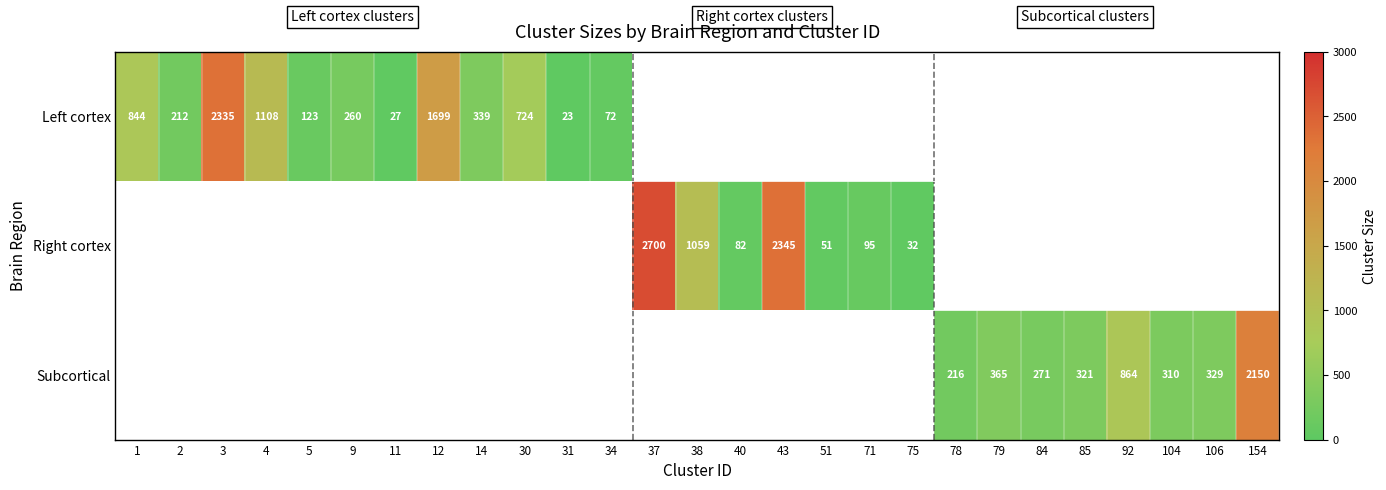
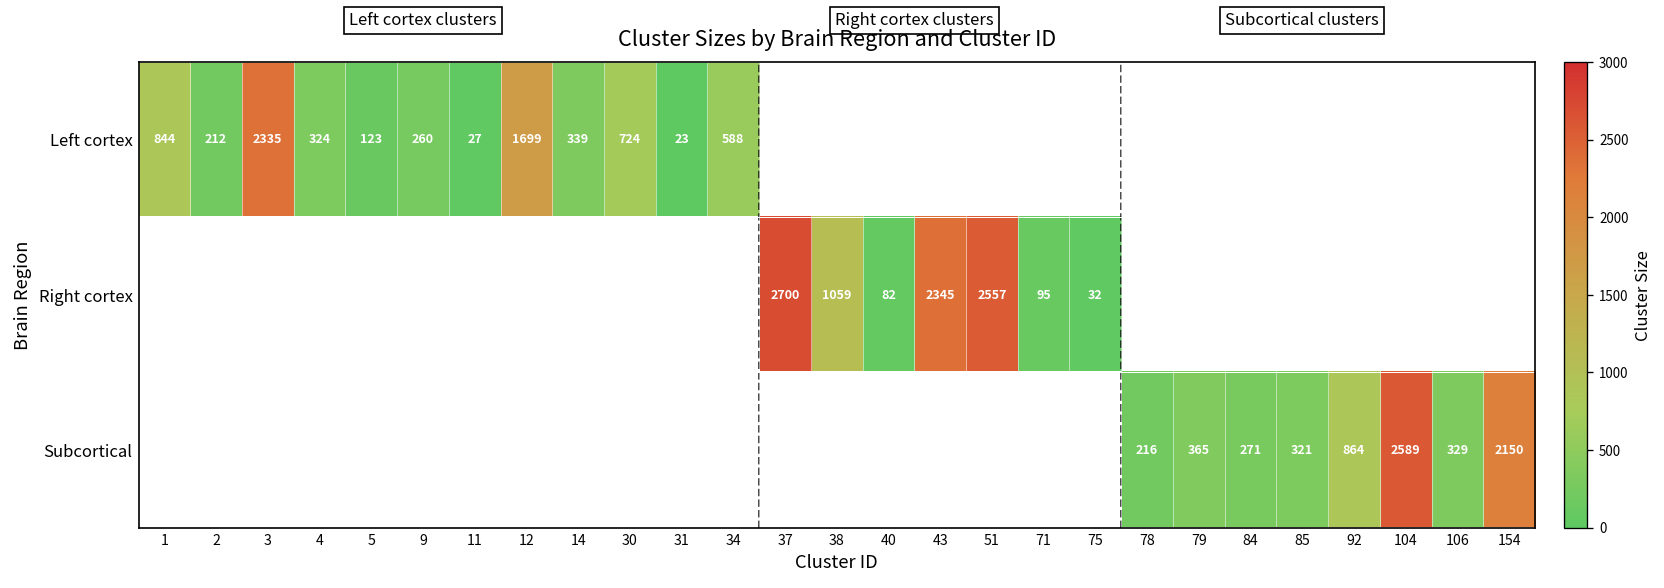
Left cortex, 4: 1108 -> 324
Left cortex, 34: 72 -> 588
Right cortex, 51: 51 -> 2557
Subcortical, 104: 310 -> 2589
